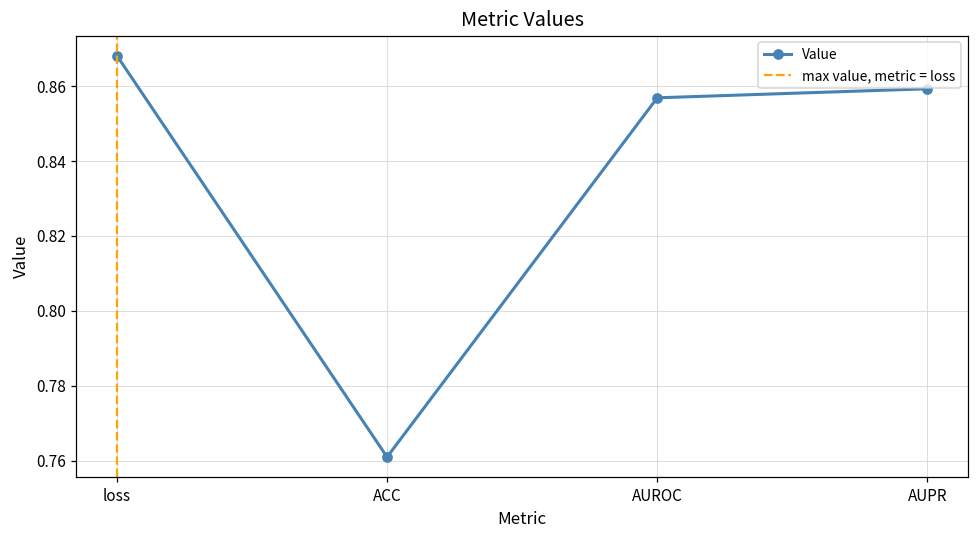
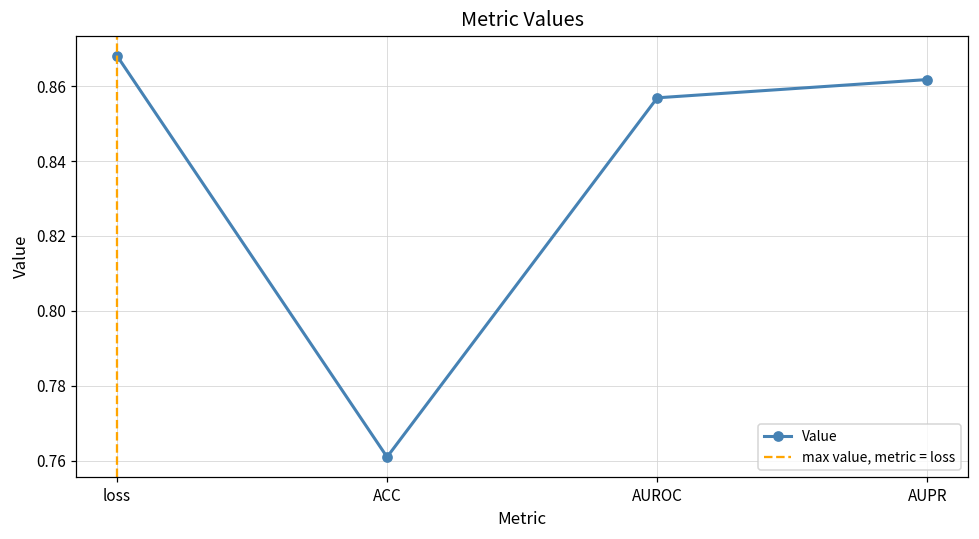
AUPR: 0.859 -> 0.862
